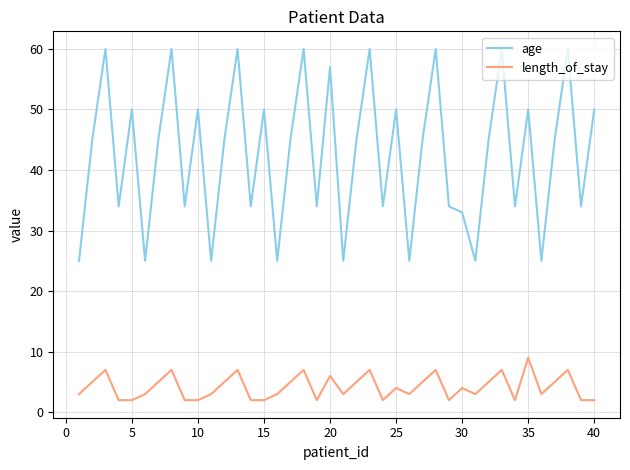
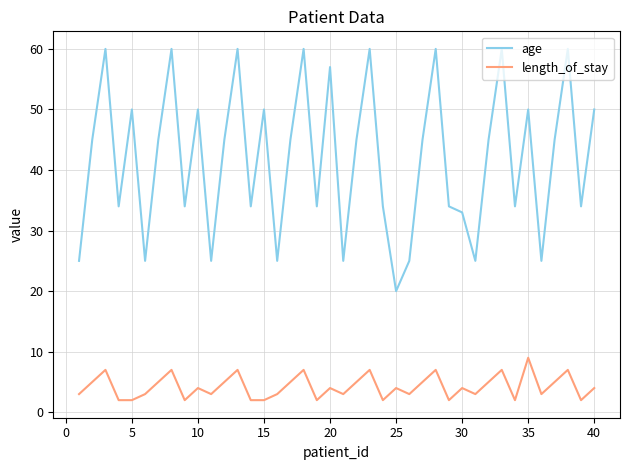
length_of_stay, 10: 2 -> 4
length_of_stay, 20: 6 -> 4
age, 25: 50 -> 20
length_of_stay, 40: 2 -> 4
